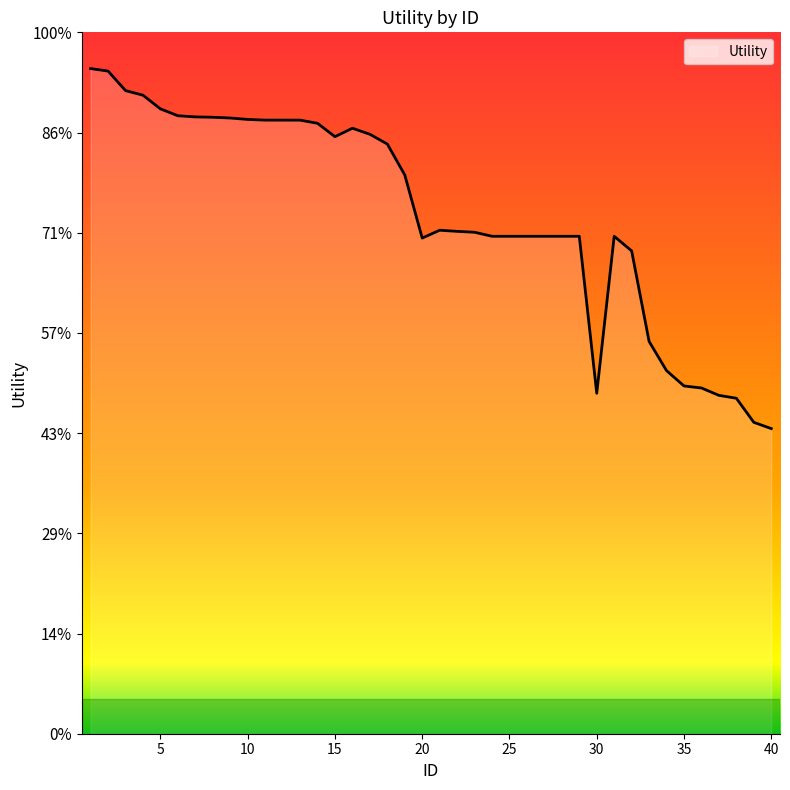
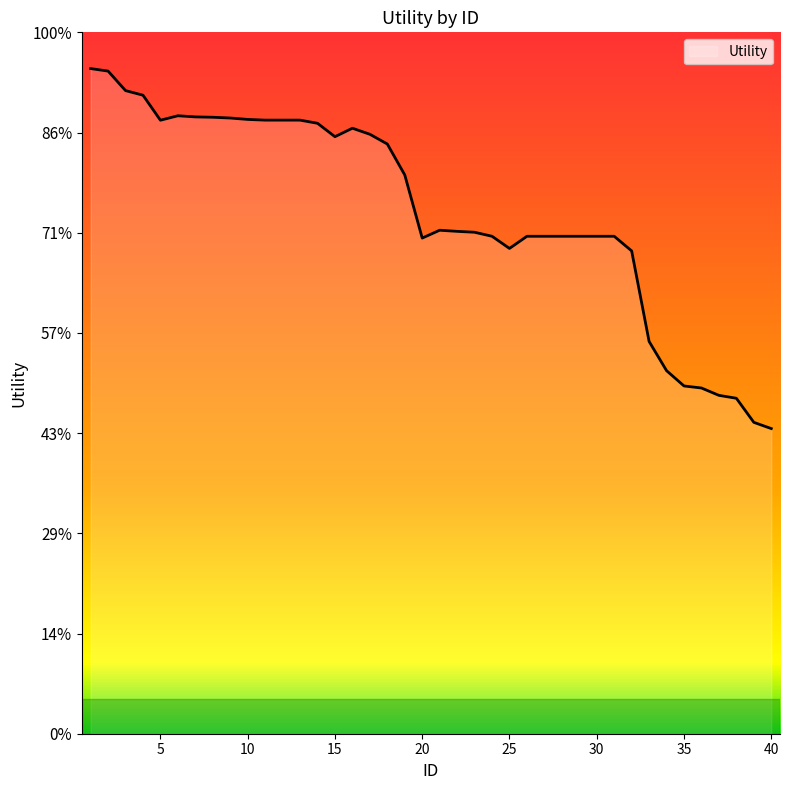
5: 89% -> 87%
25: 71% -> 69%
30: 49% -> 71%
